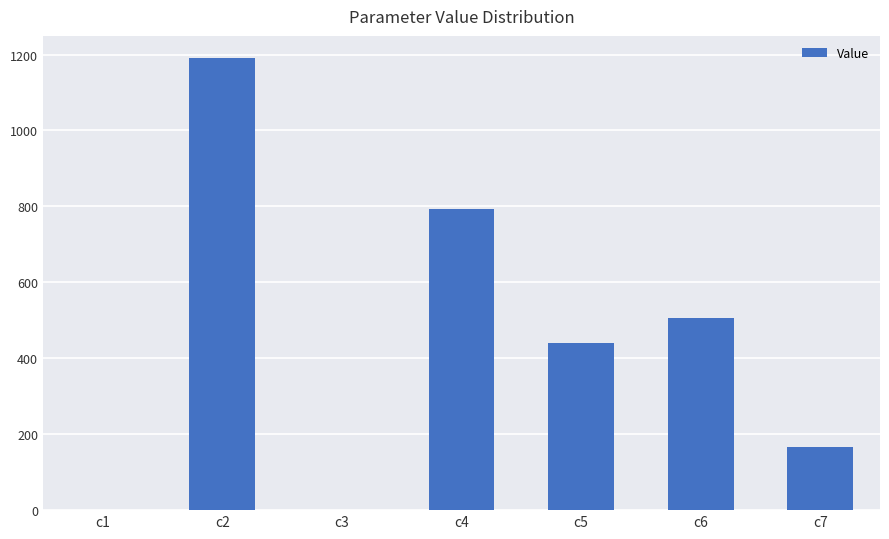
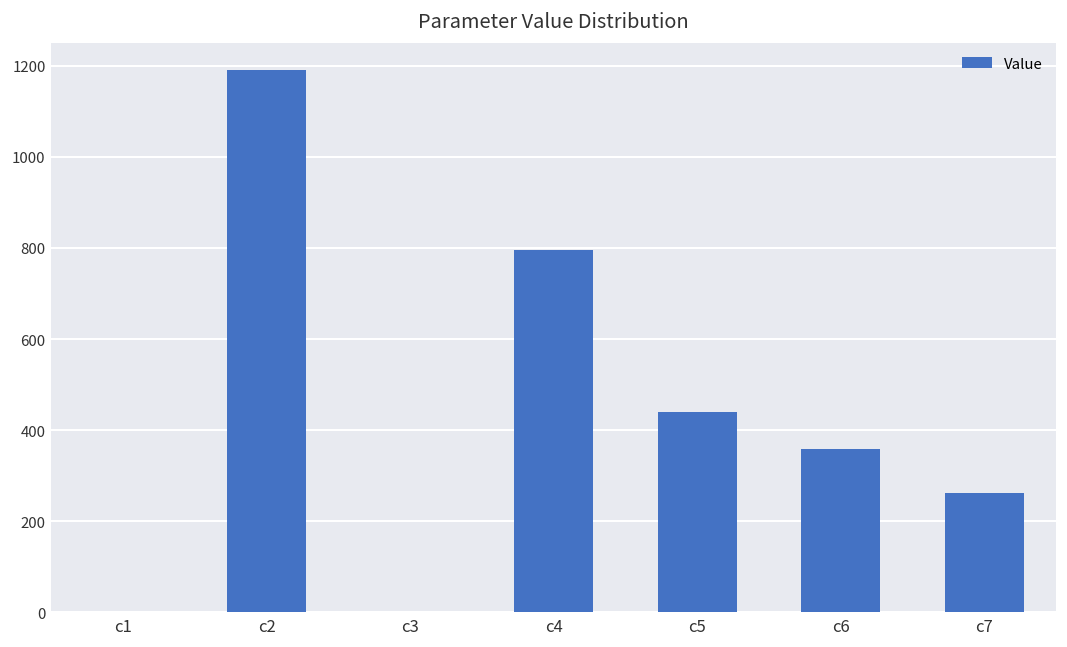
c6: 510 -> 360
c7: 170 -> 260
